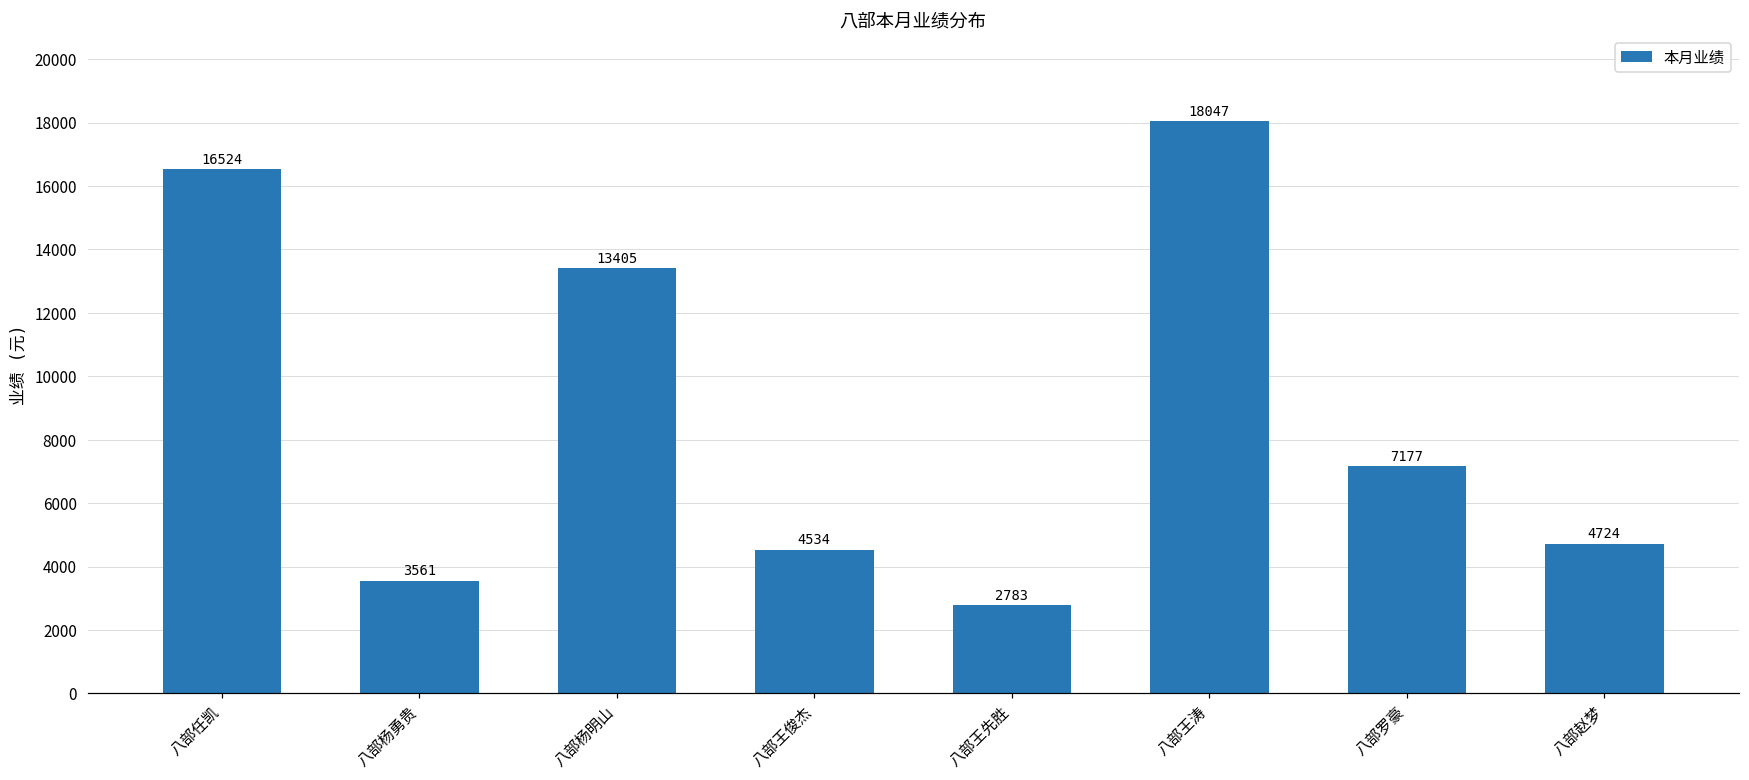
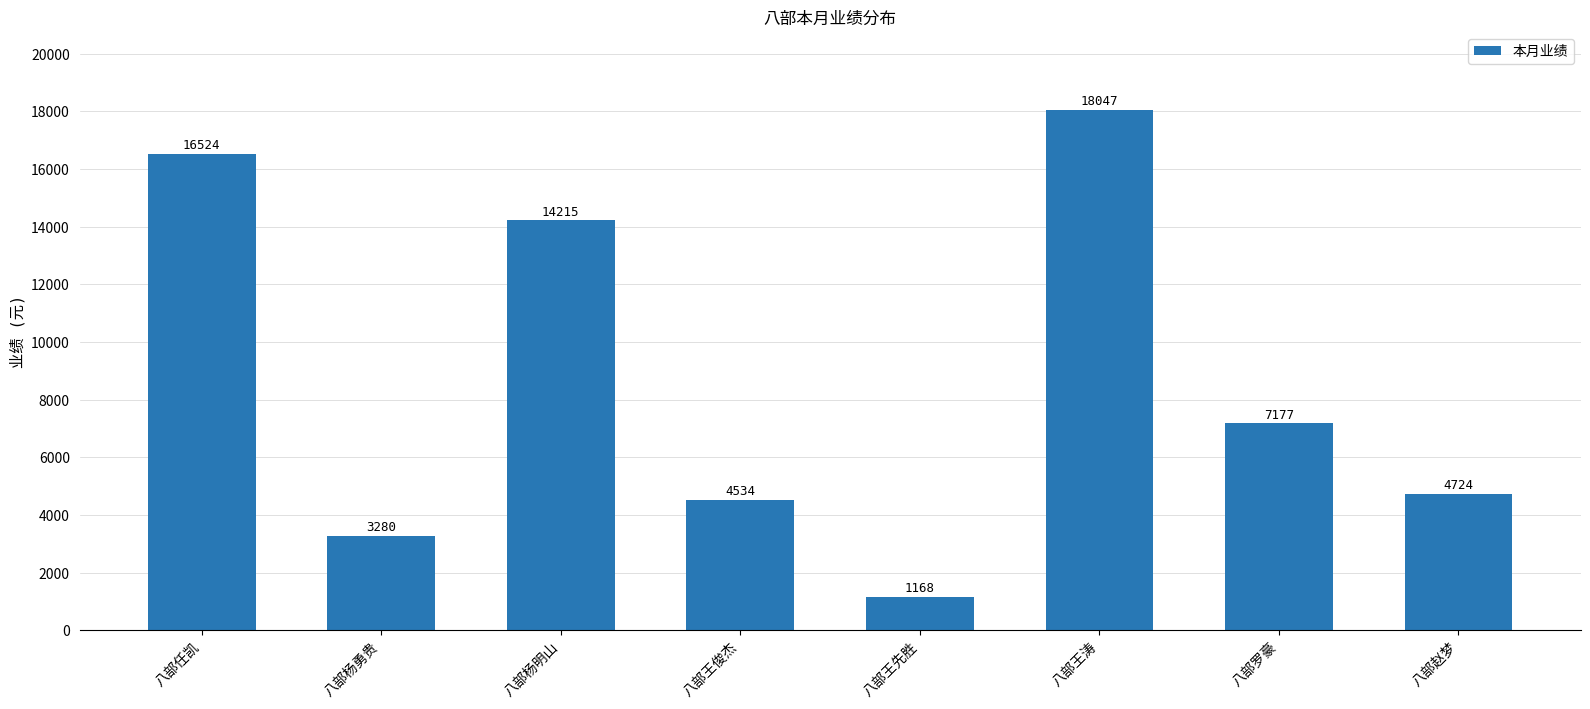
八部杨勇贵: 3561 -> 3280
八部杨明山: 13405 -> 14215
八部王先胜: 2783 -> 1168
